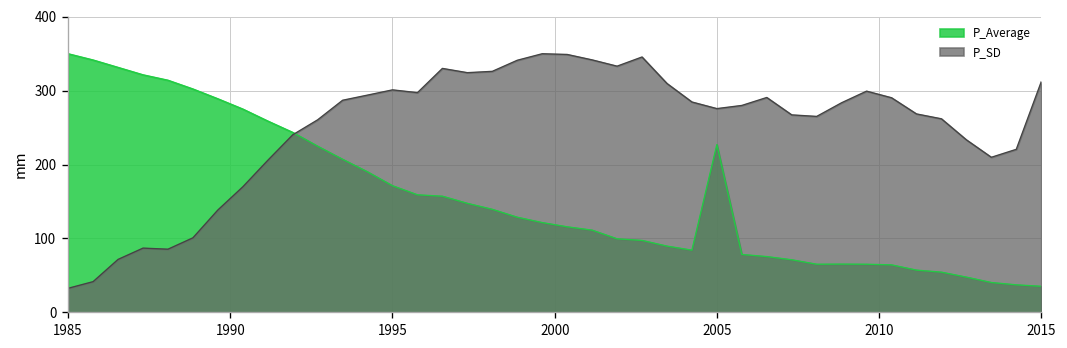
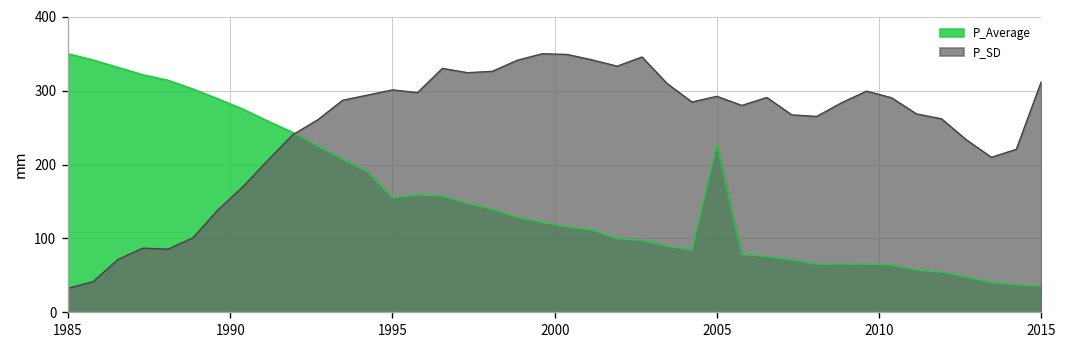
P_Average, 1995: 170 -> 150
P_SD, 2005: 280 -> 290
